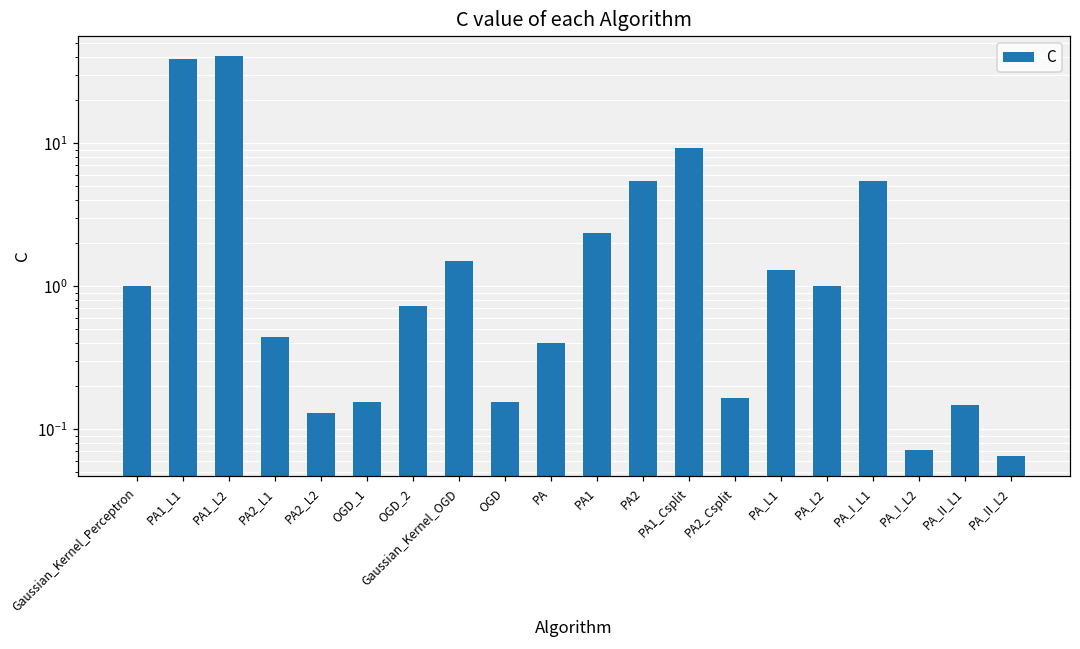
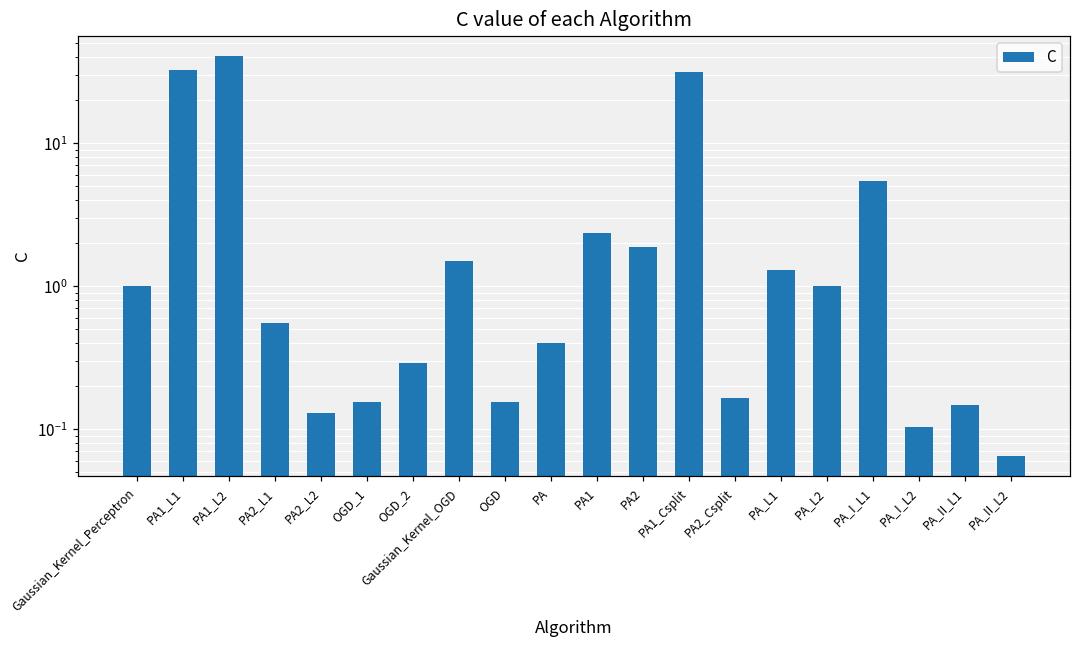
PA1_L1: 38 -> 33
PA2_L1: 0.44 -> 0.56
OGD_2: 0.7 -> 0.29
PA2: 5.5 -> 1.9
PA1_Csplit: 9 -> 32
PA_I_L2: 0.07 -> 0.10
